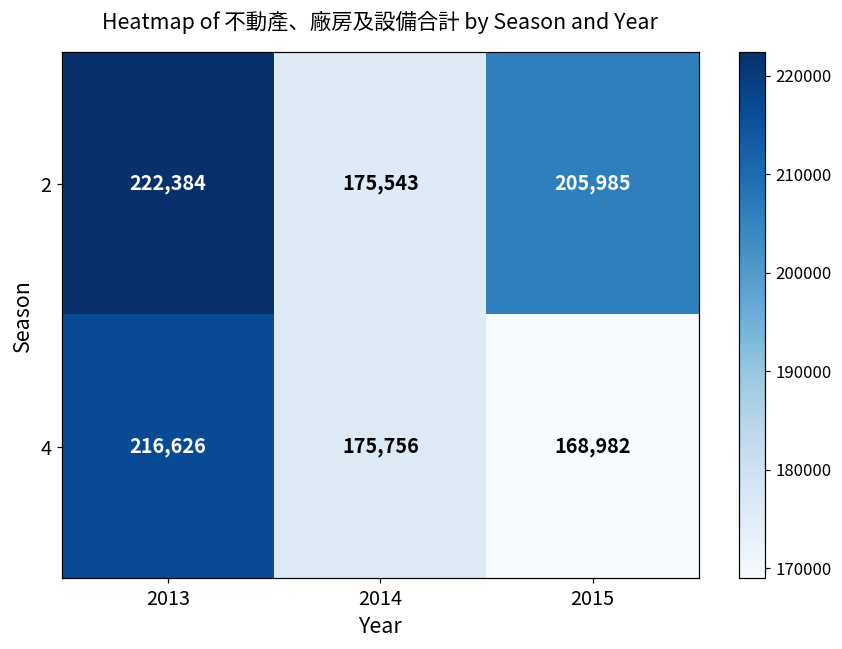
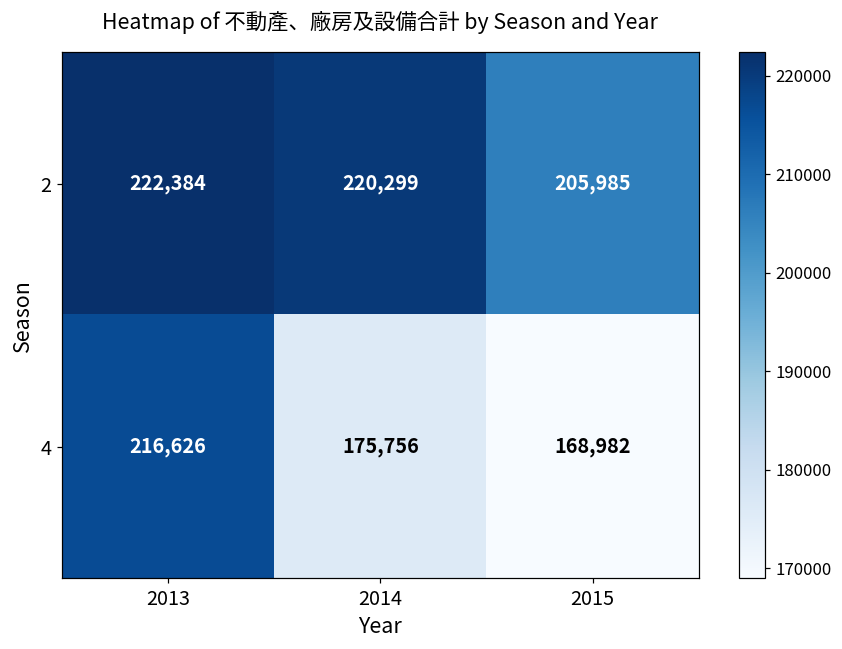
2, 2014: 175,543 -> 220,299
